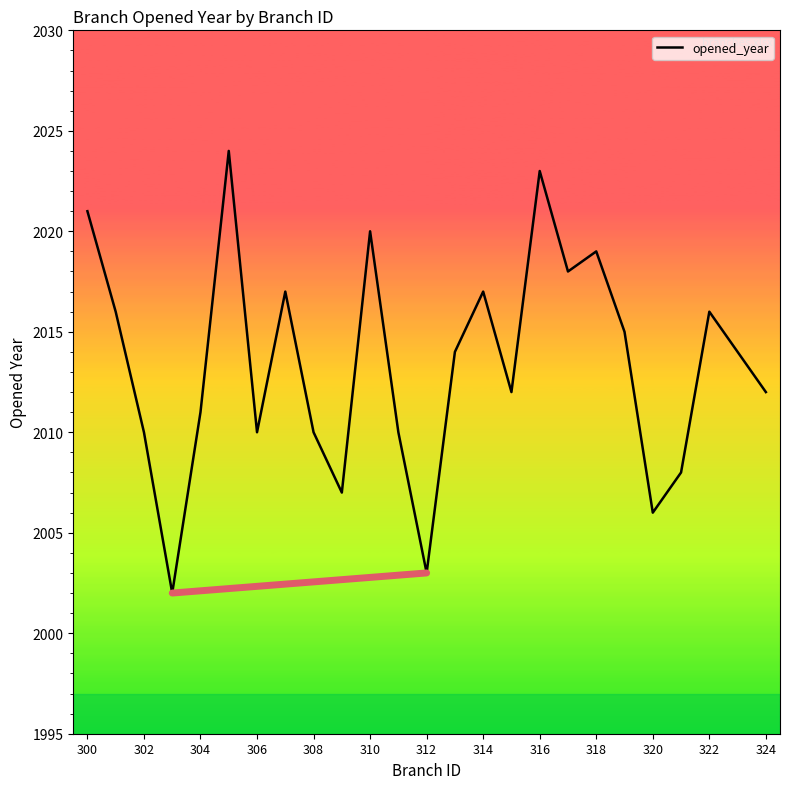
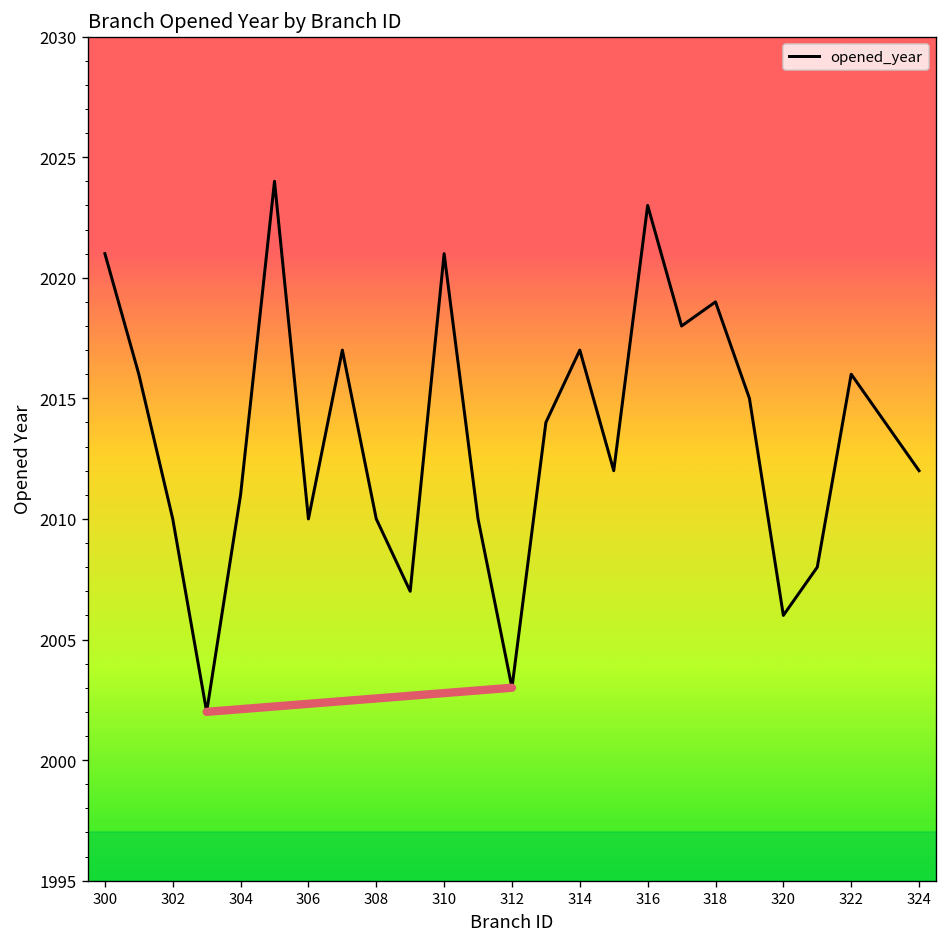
opened_year, 310: 2020 -> 2021
